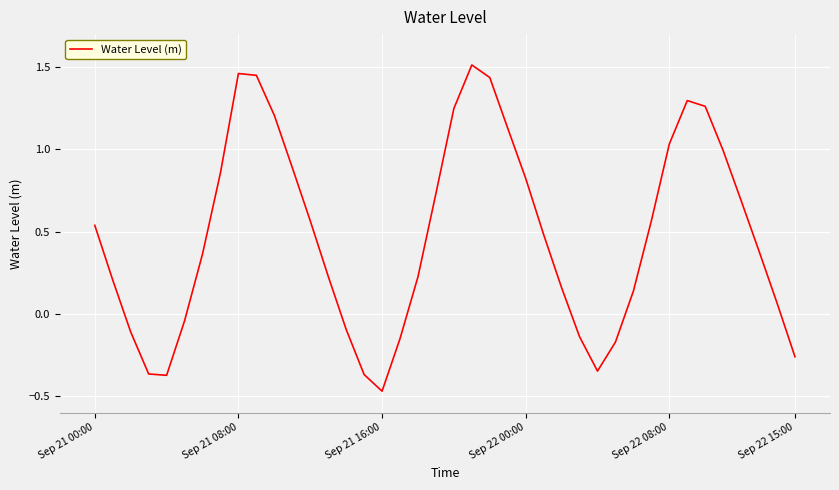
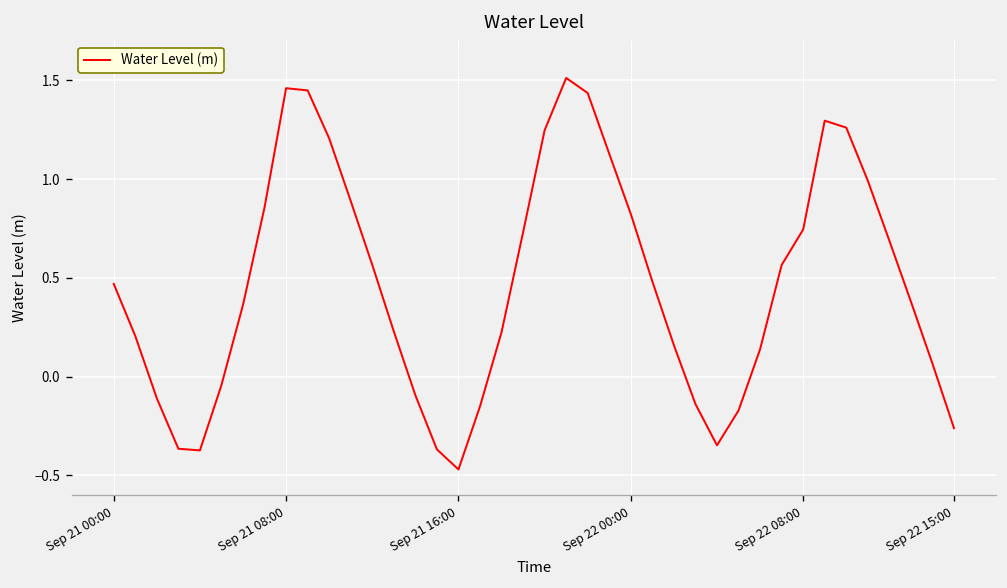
Sep 21 00:00: 0.54 -> 0.47
Sep 22 08:00: 1.03 -> 0.74
